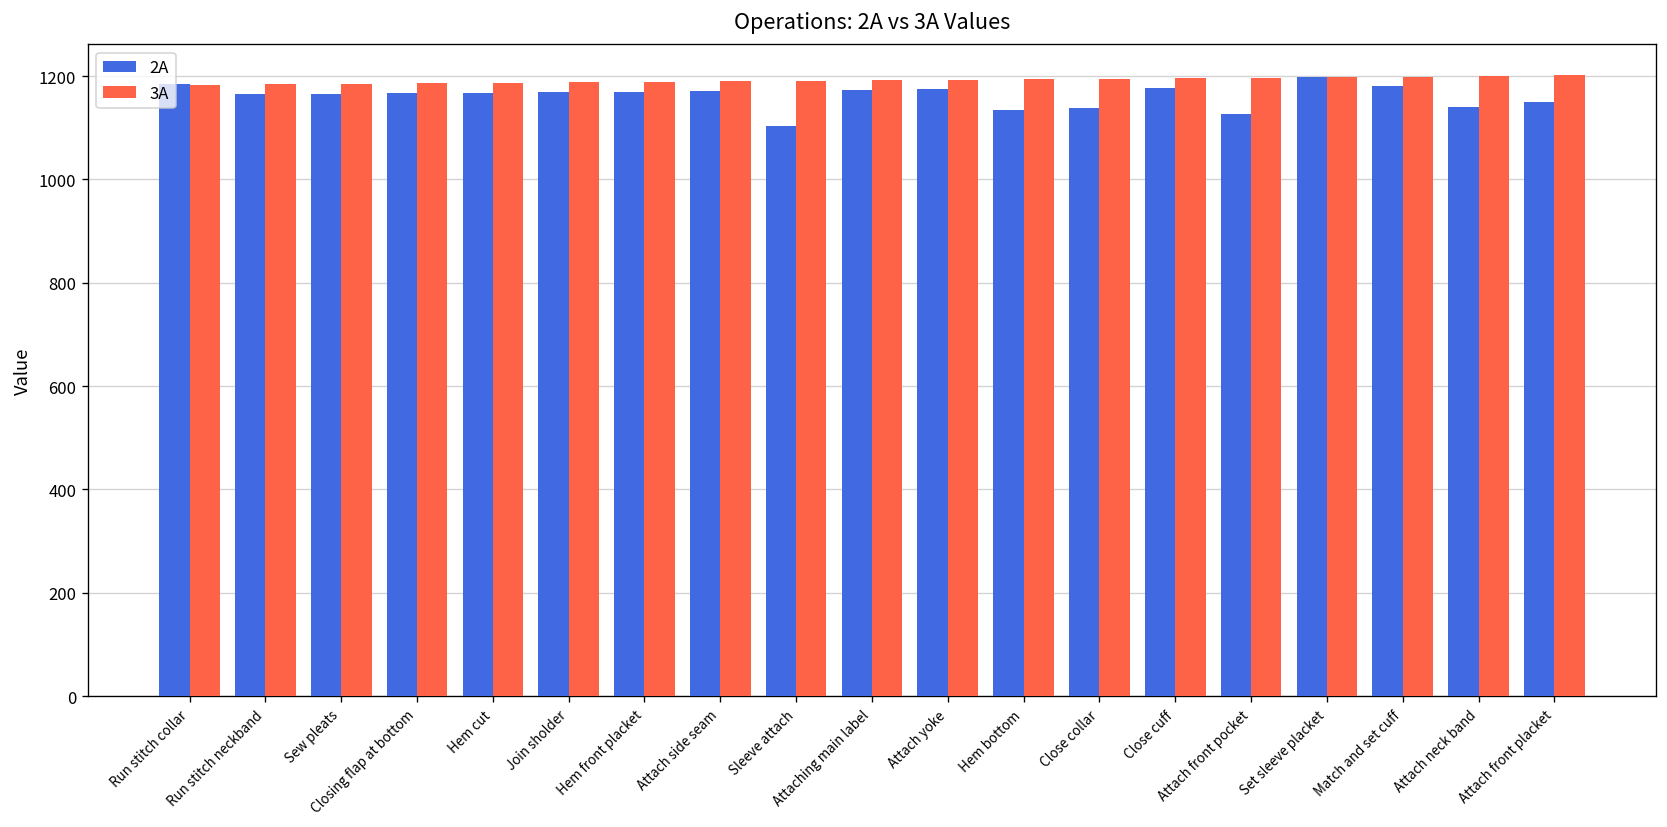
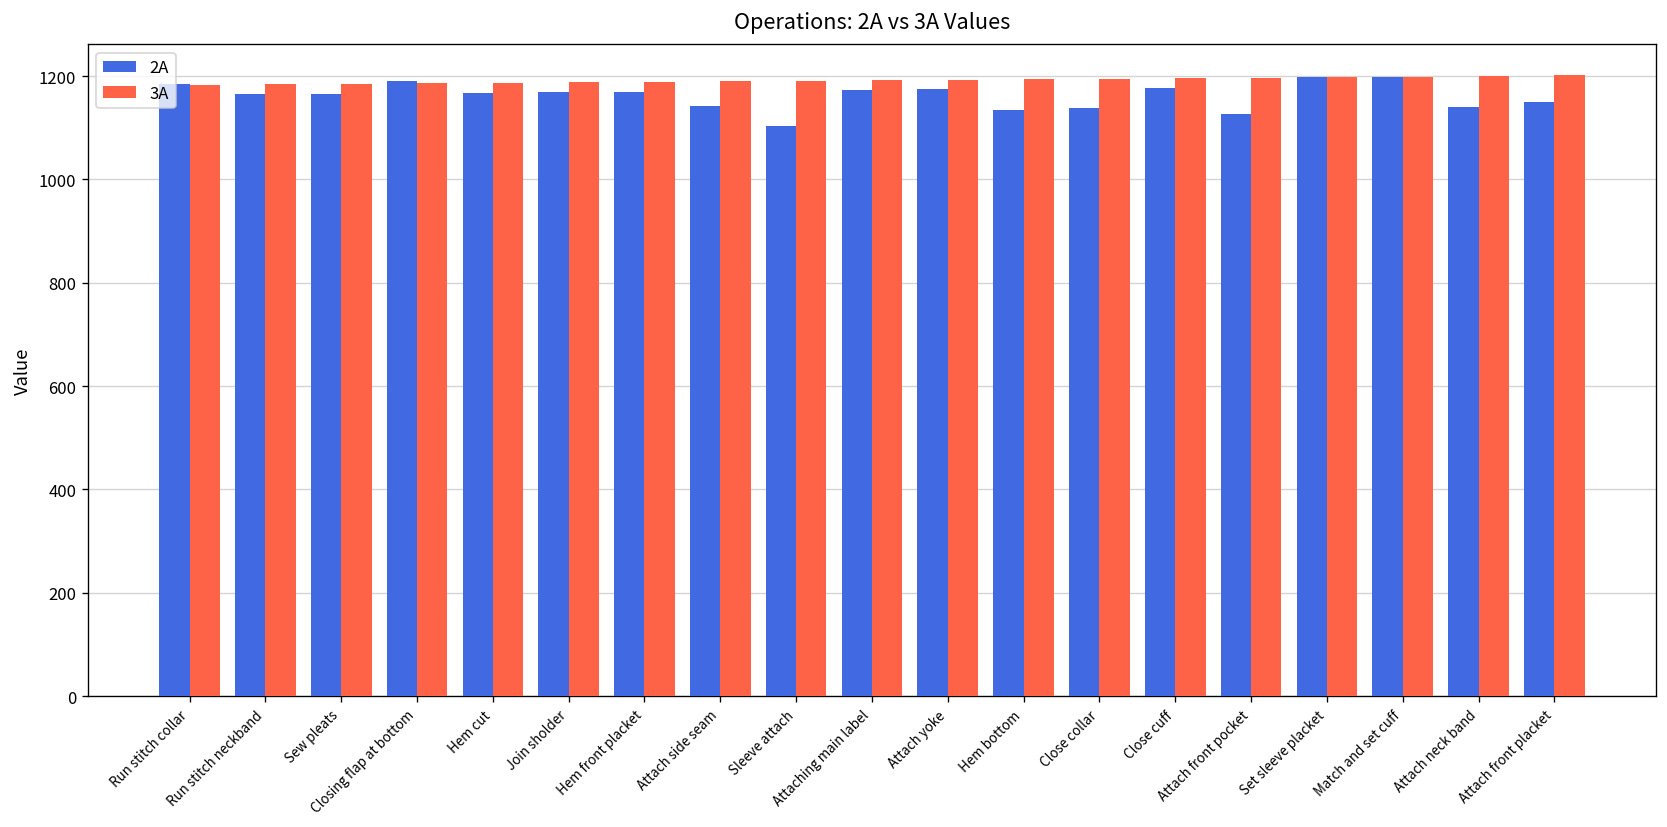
2A, Closing flap at bottom: 1170 -> 1190
2A, Attach side seam: 1170 -> 1140
2A, Match and set cuff: 1180 -> 1200
